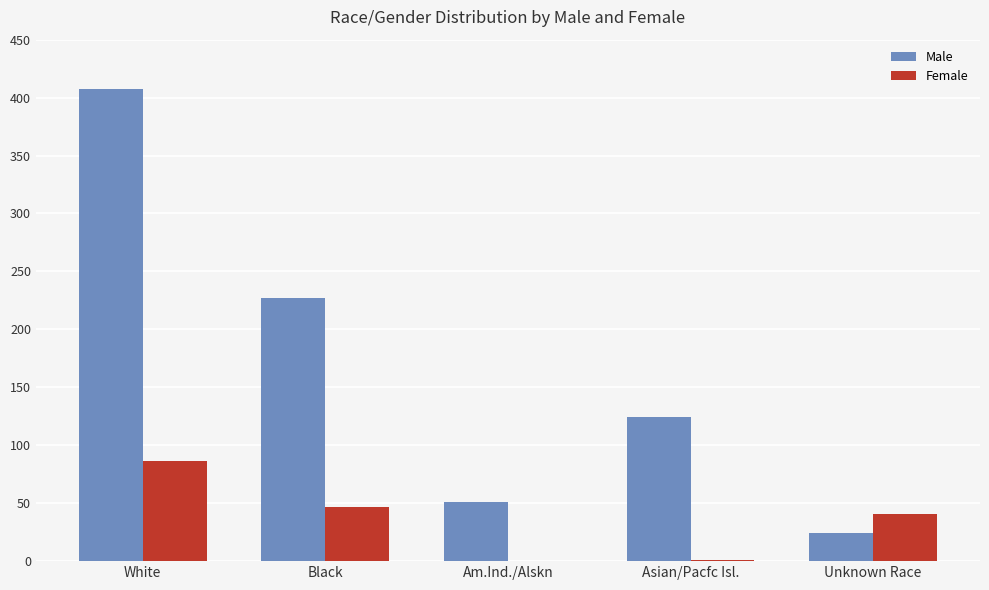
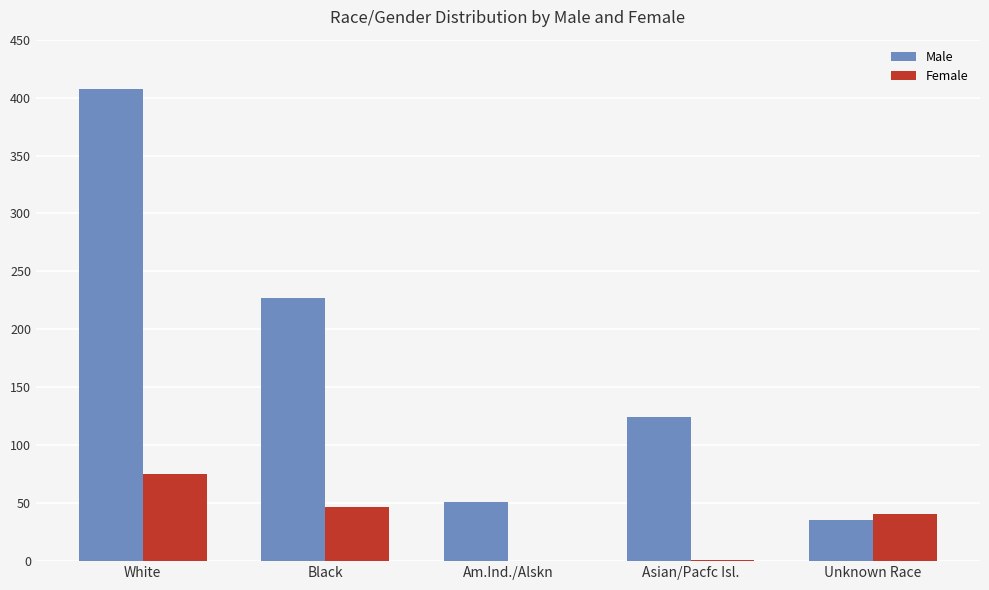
Female, White: 86 -> 75
Male, Unknown Race: 24 -> 35
